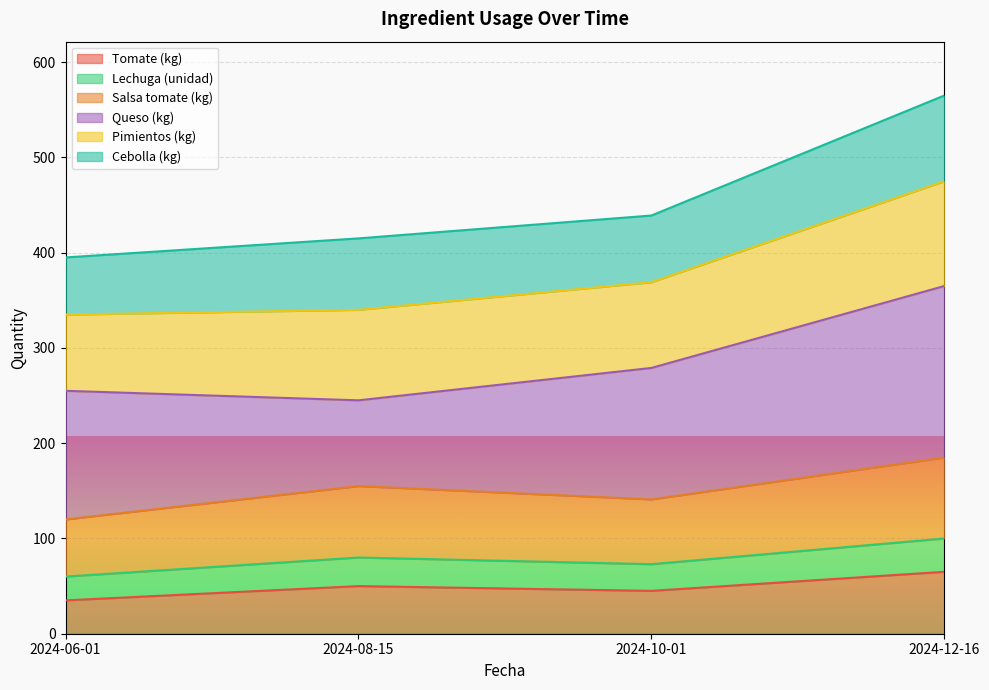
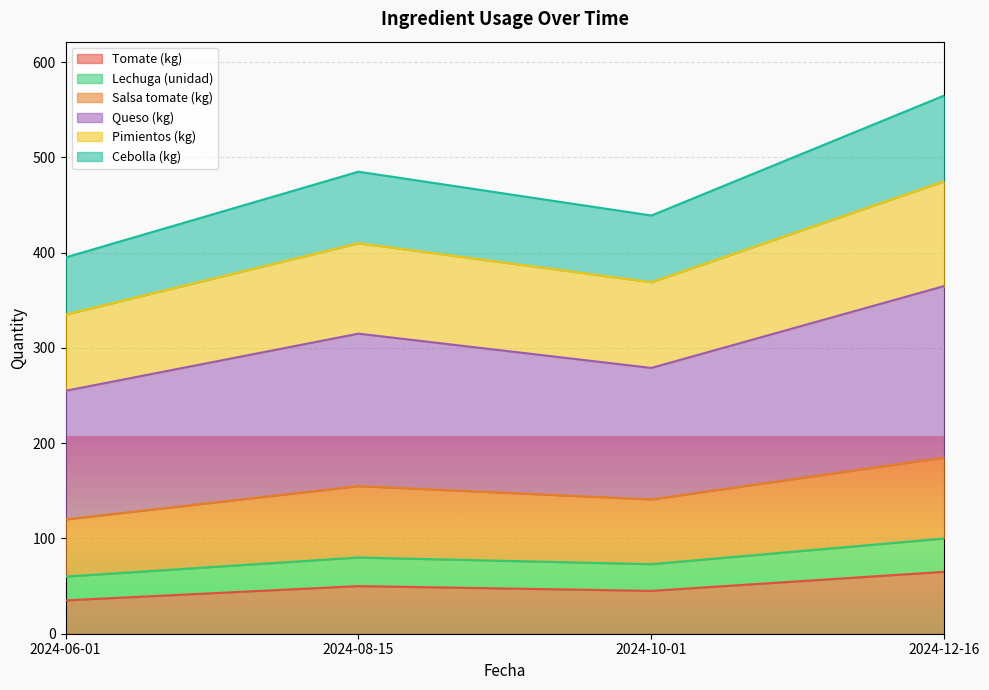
Queso (kg), 2024-08-15: 90 -> 160
